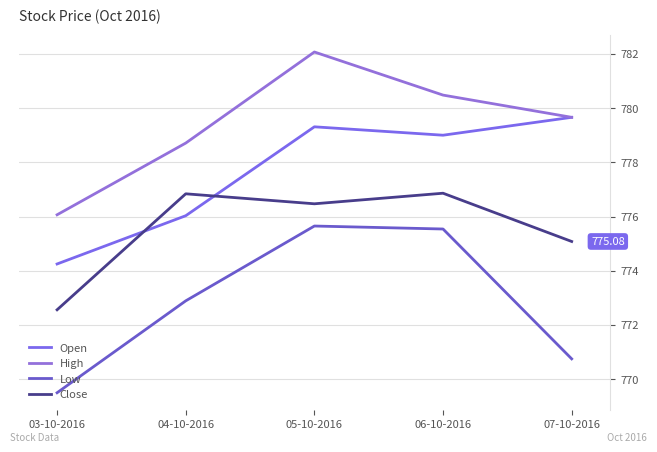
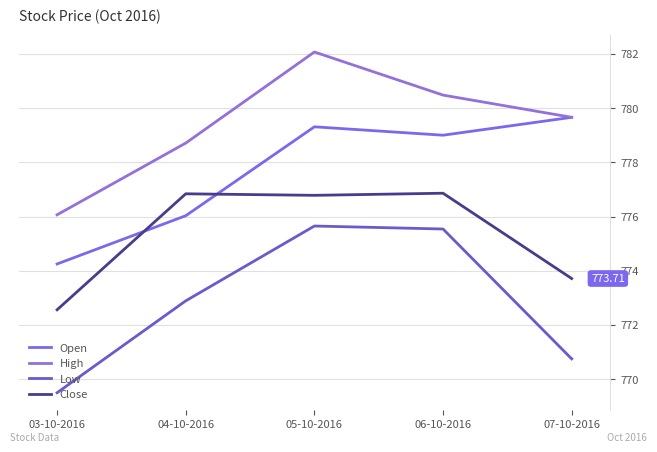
Close, 05-10-2016: 776.5 -> 776.8
Close, 07-10-2016: 775.08 -> 773.71
